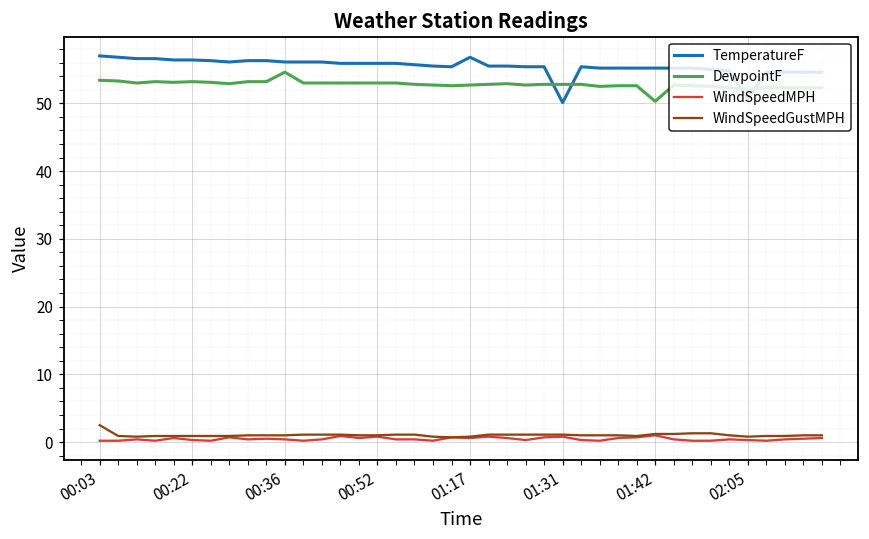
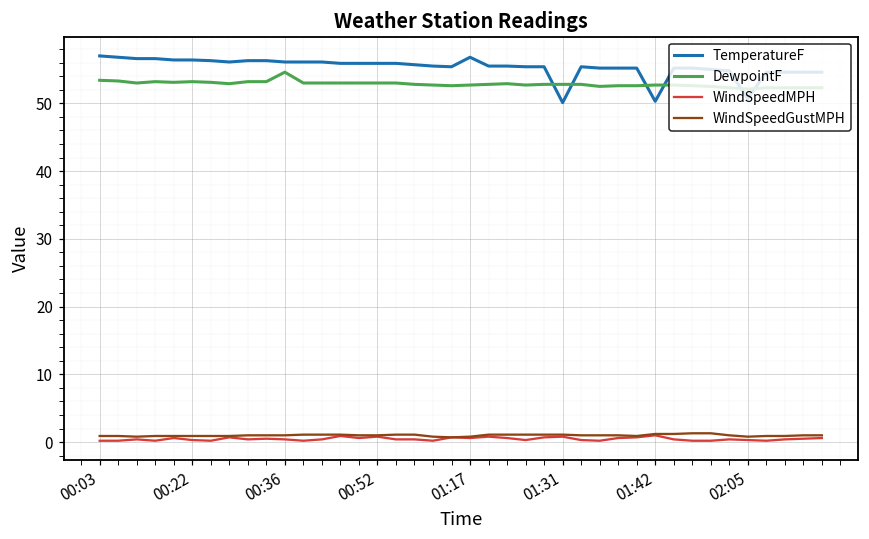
WindSpeedGustMPH, 00:03: 3 -> 1
TemperatureF, 01:42: 55 -> 50
DewpointF, 01:42: 50 -> 53
